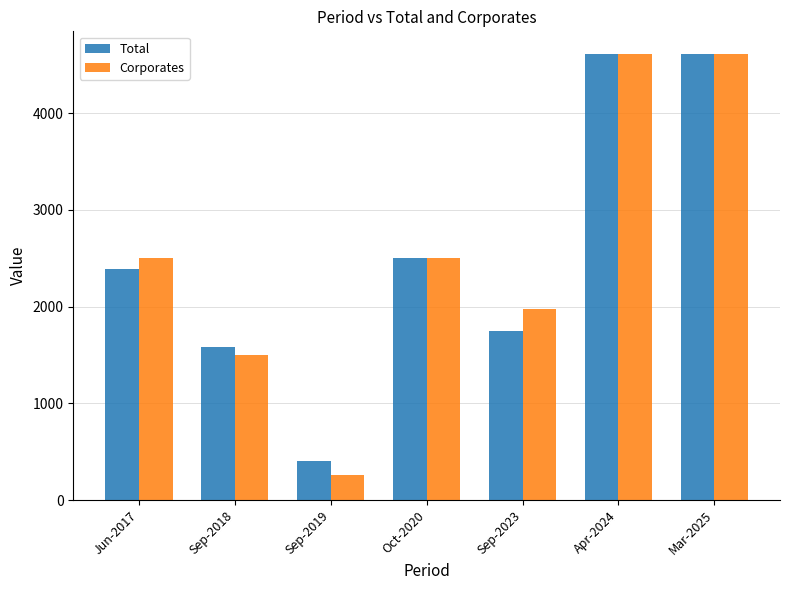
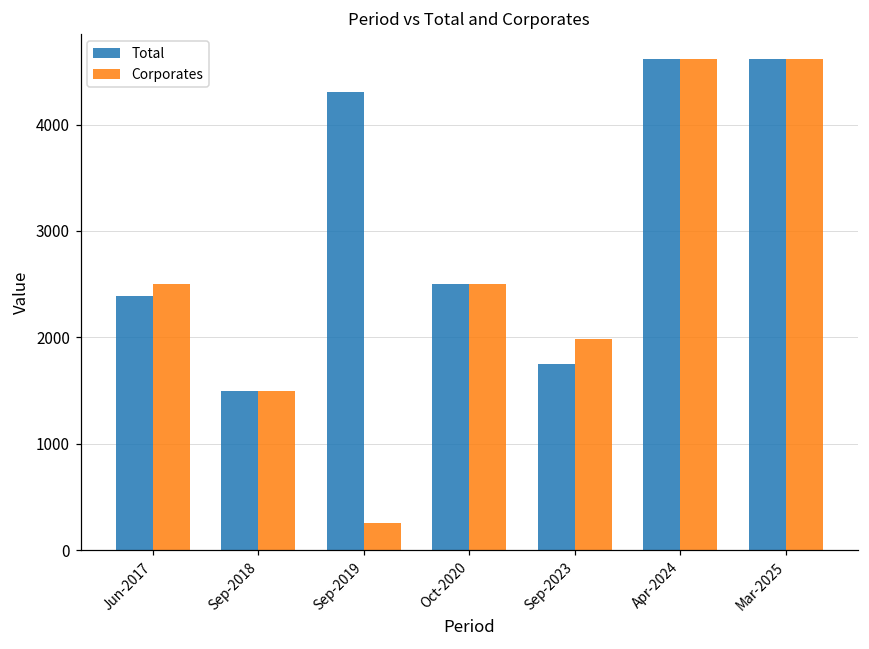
Total, Sep-2018: 1600 -> 1500
Total, Sep-2019: 400 -> 4300
